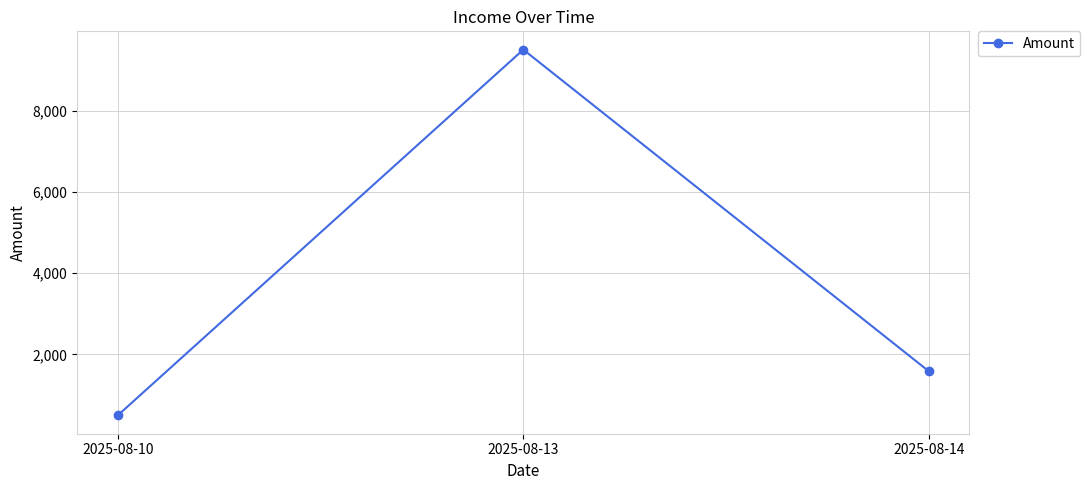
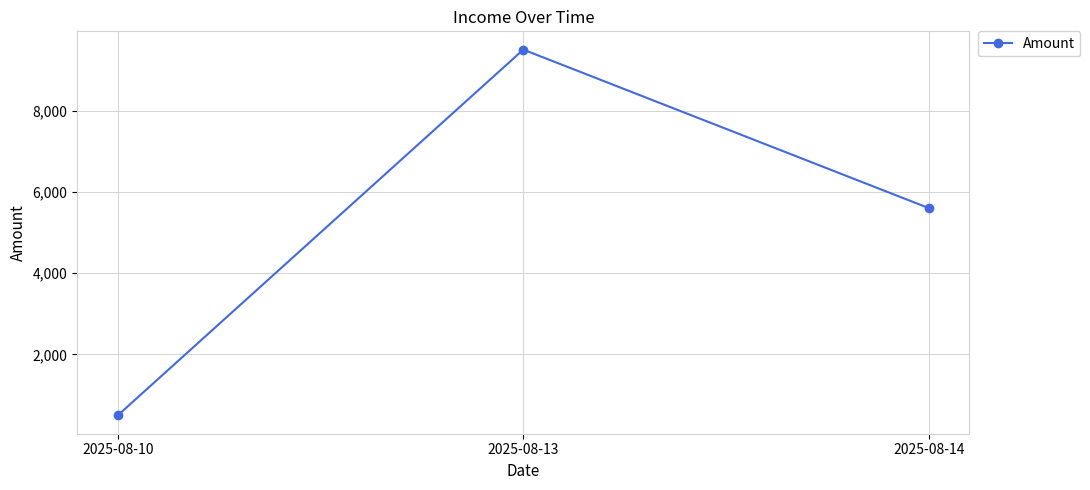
2025-08-14: 1,600 -> 5,600
